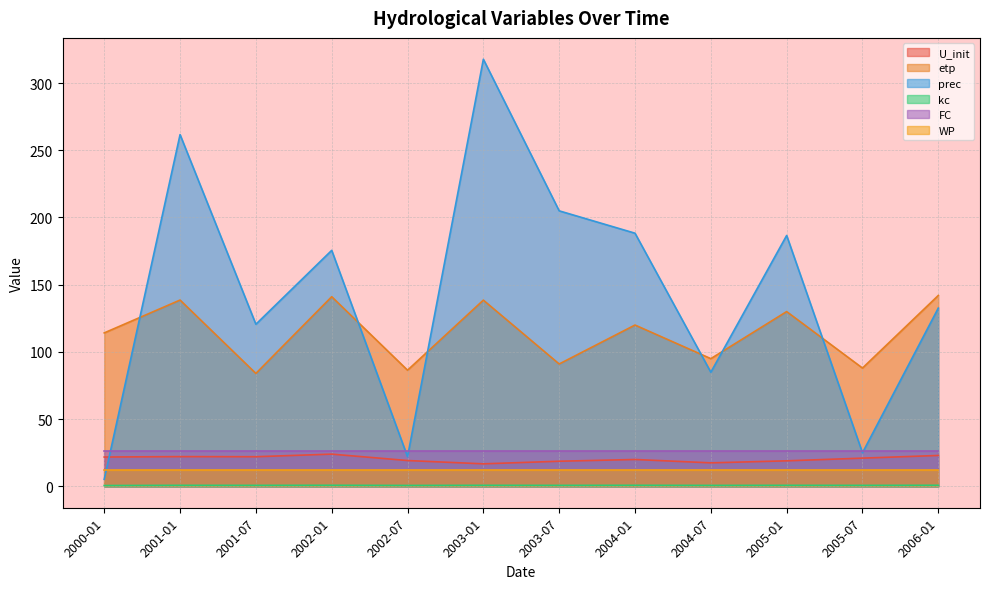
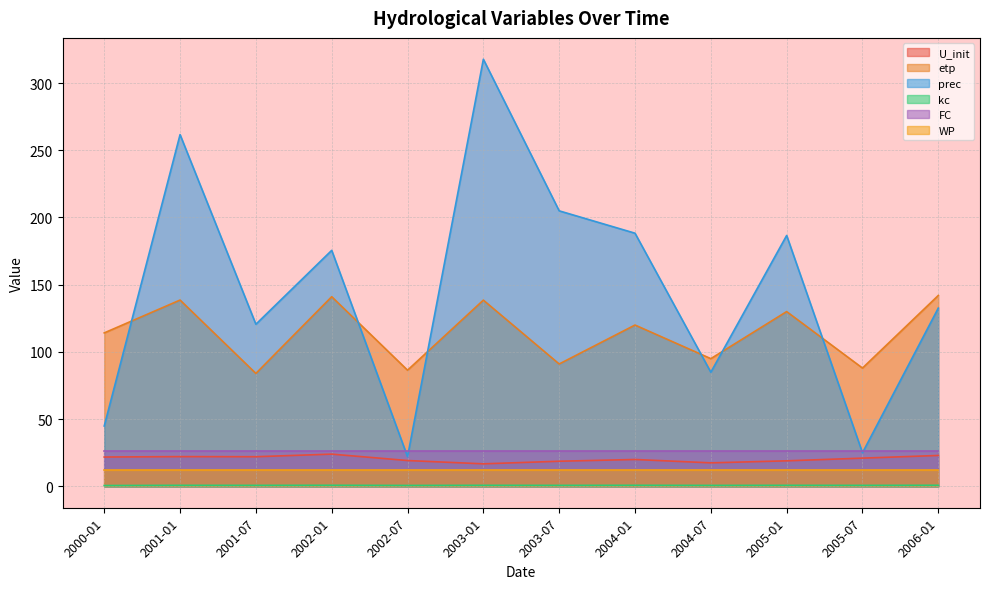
prec, 2000-01: 5 -> 45
